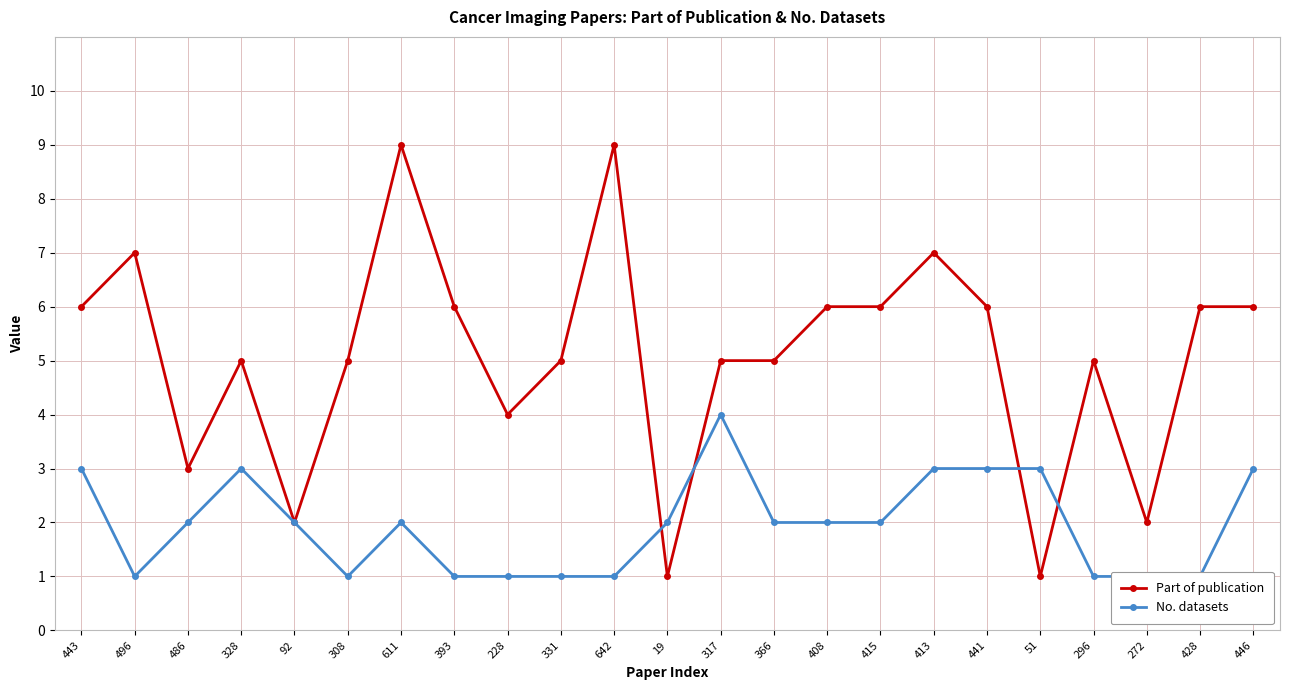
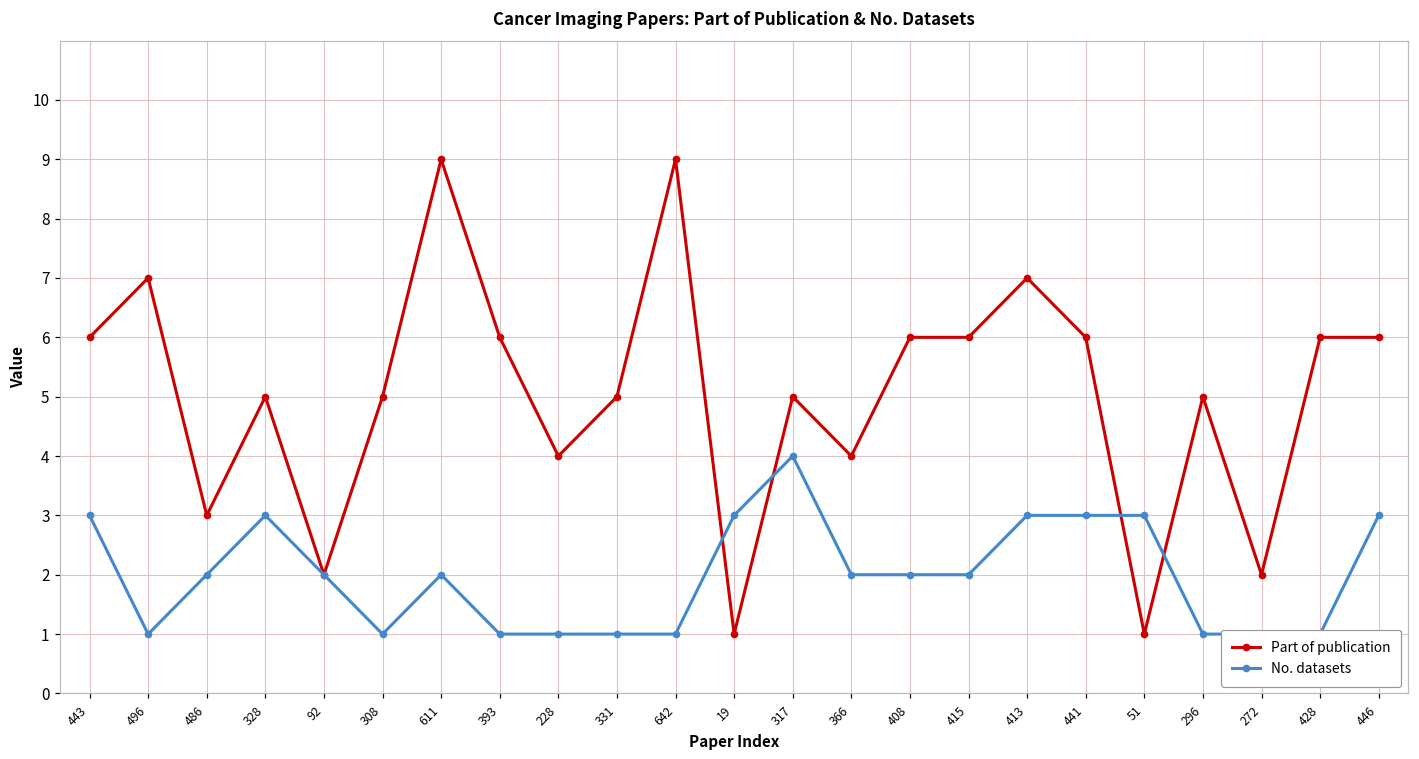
No. datasets, 19: 2 -> 3
Part of publication, 366: 5 -> 4
